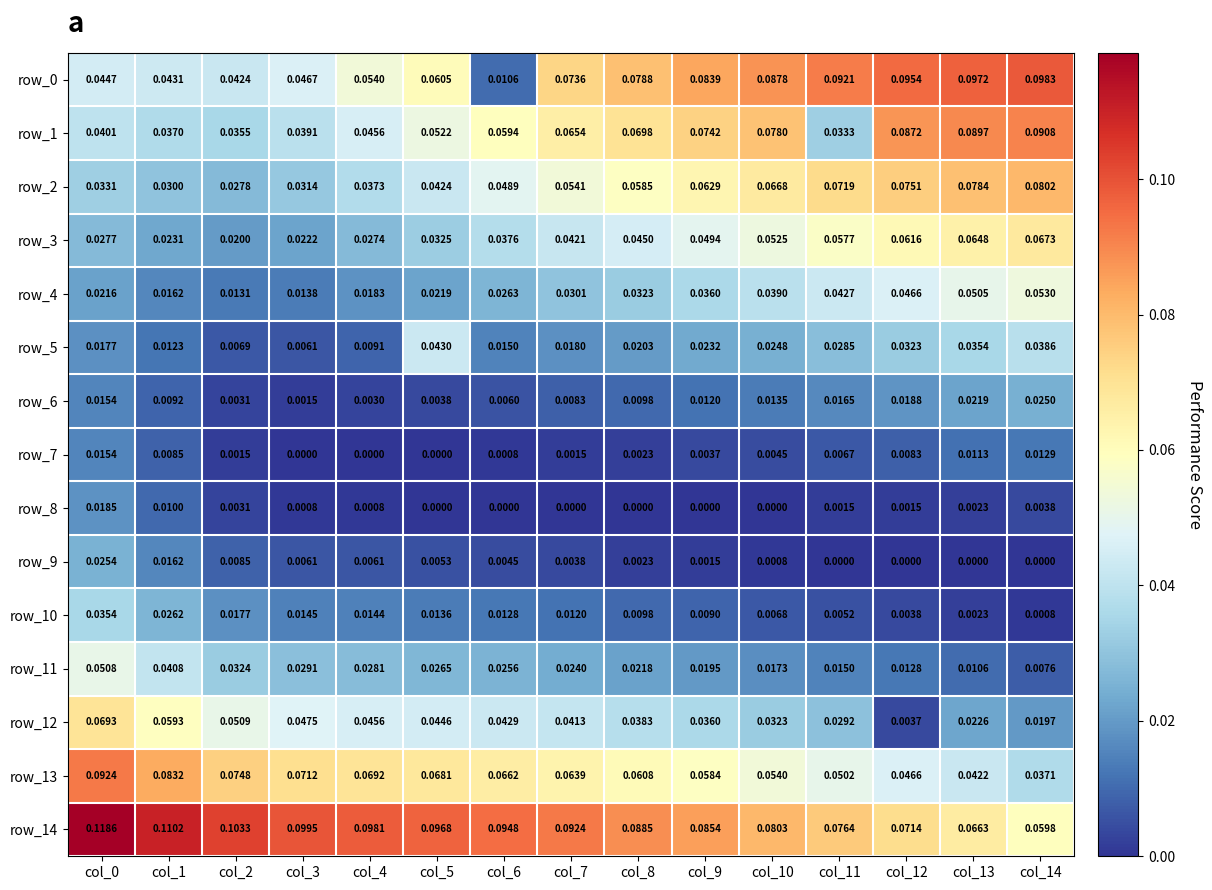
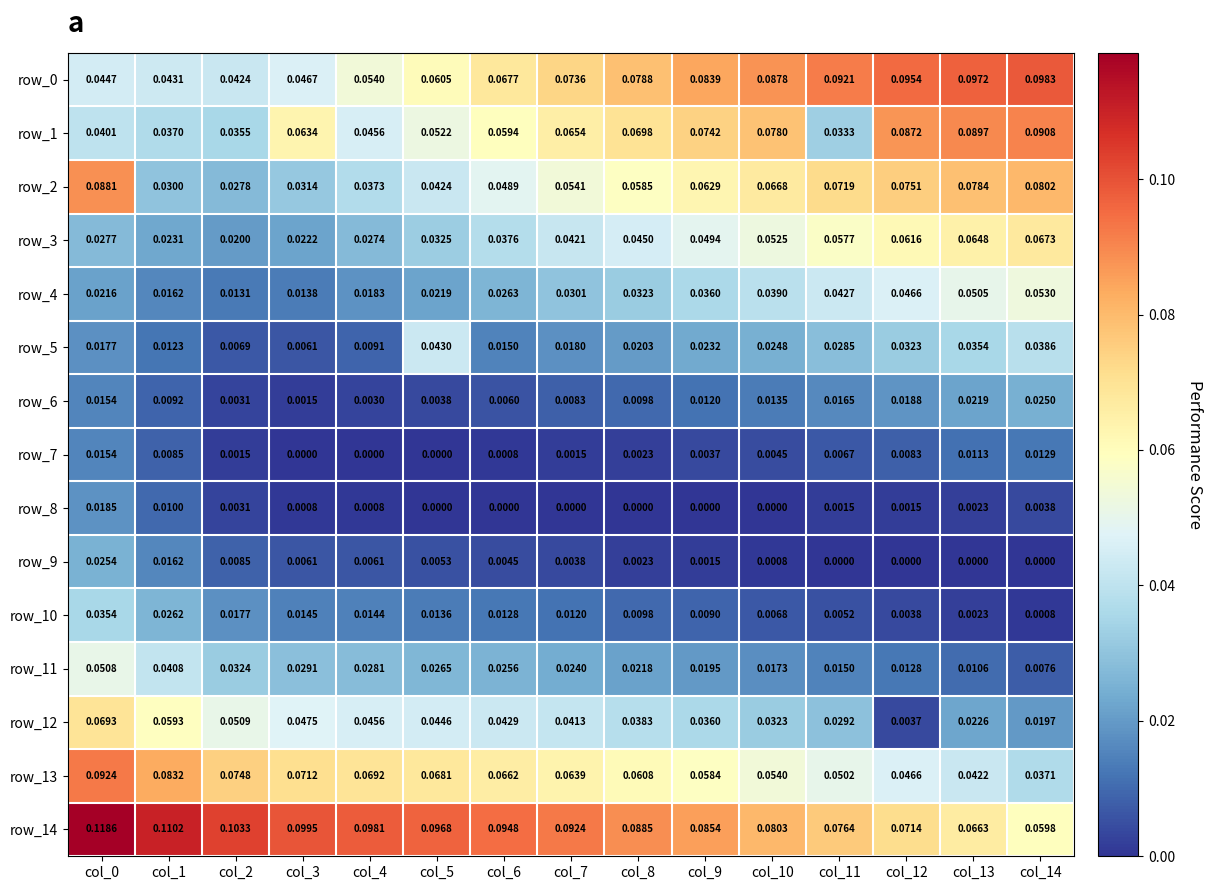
row_0, col_6: 0.0106 -> 0.0677
row_1, col_3: 0.0391 -> 0.0634
row_2, col_0: 0.0331 -> 0.0881
